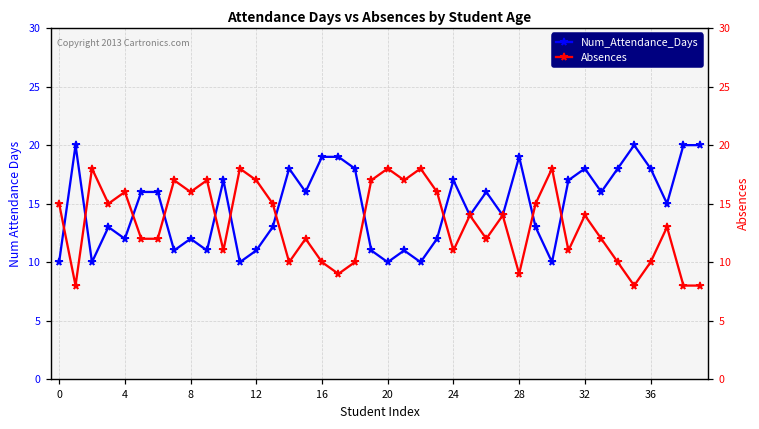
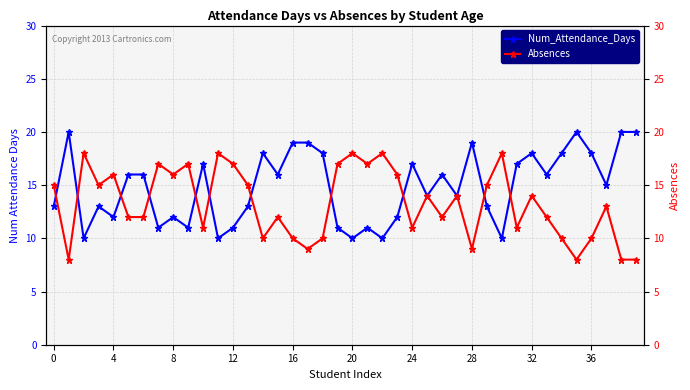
Num_Attendance_Days, 0: 10 -> 13
